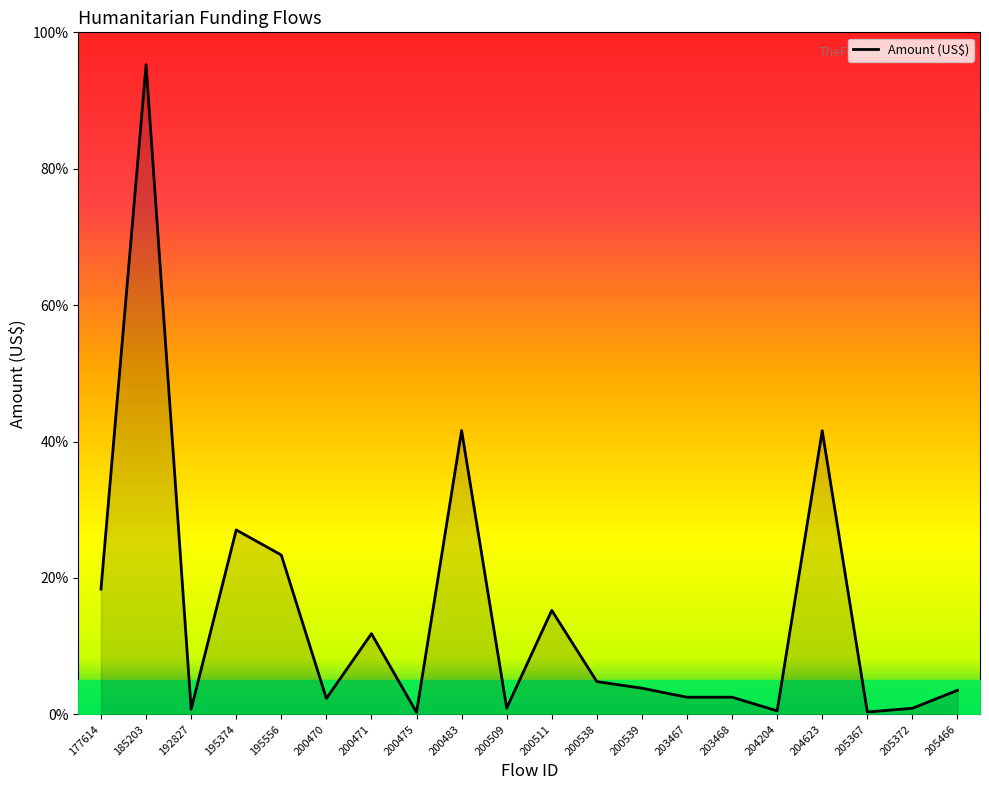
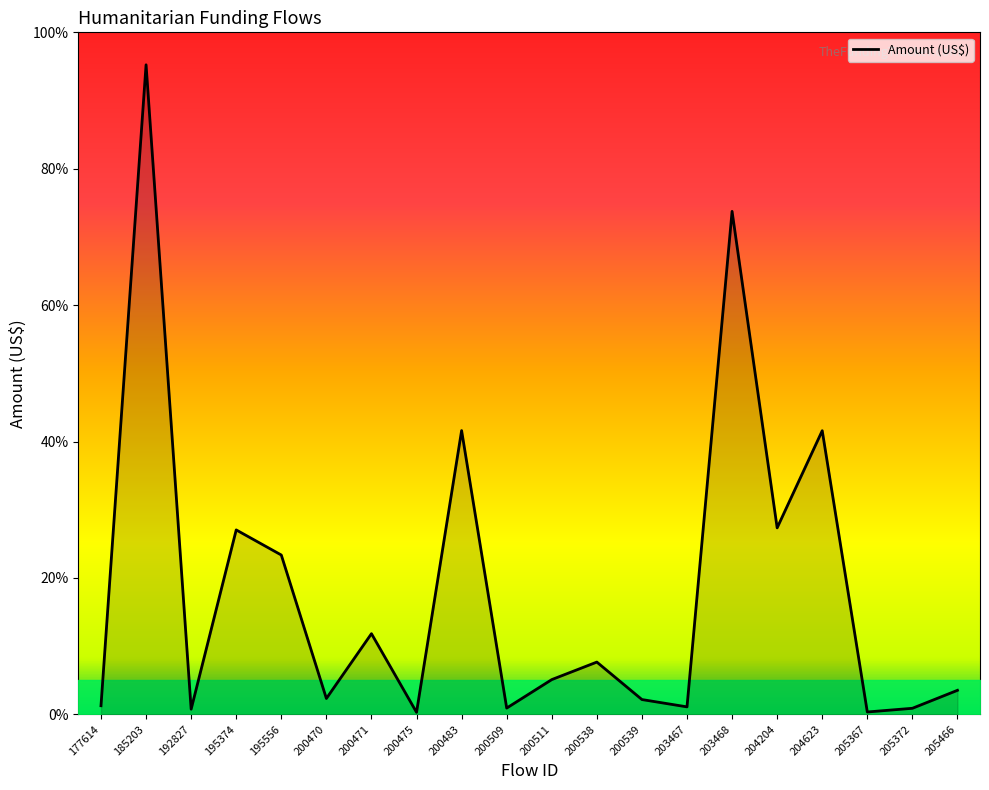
Amount (US$), 177614: 18% -> 1%
Amount (US$), 200511: 15% -> 5%
Amount (US$), 200538: 5% -> 8%
Amount (US$), 200539: 4% -> 2%
Amount (US$), 203467: 3% -> 1%
Amount (US$), 203468: 3% -> 74%
Amount (US$), 204204: 1% -> 27%
